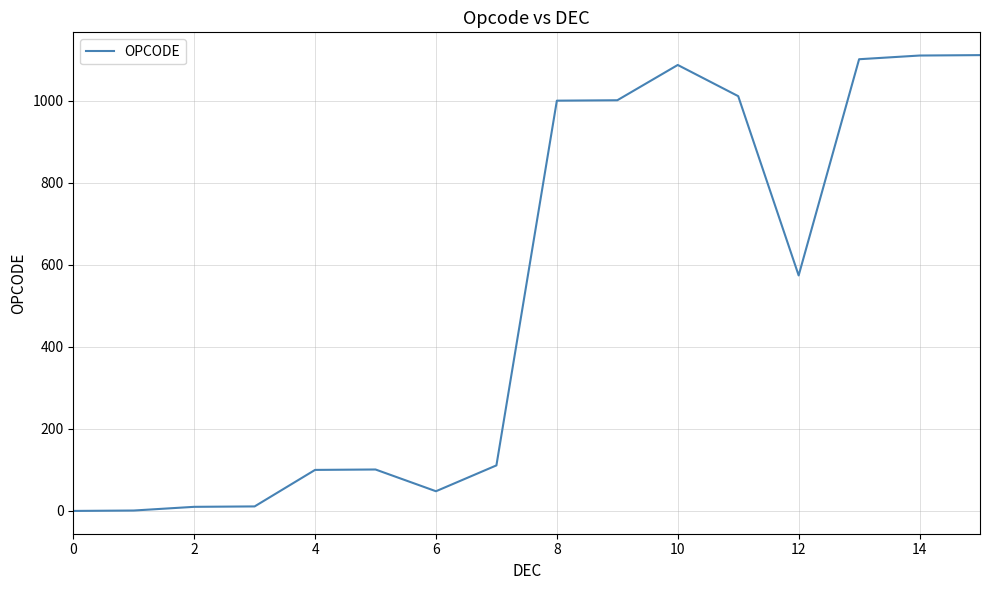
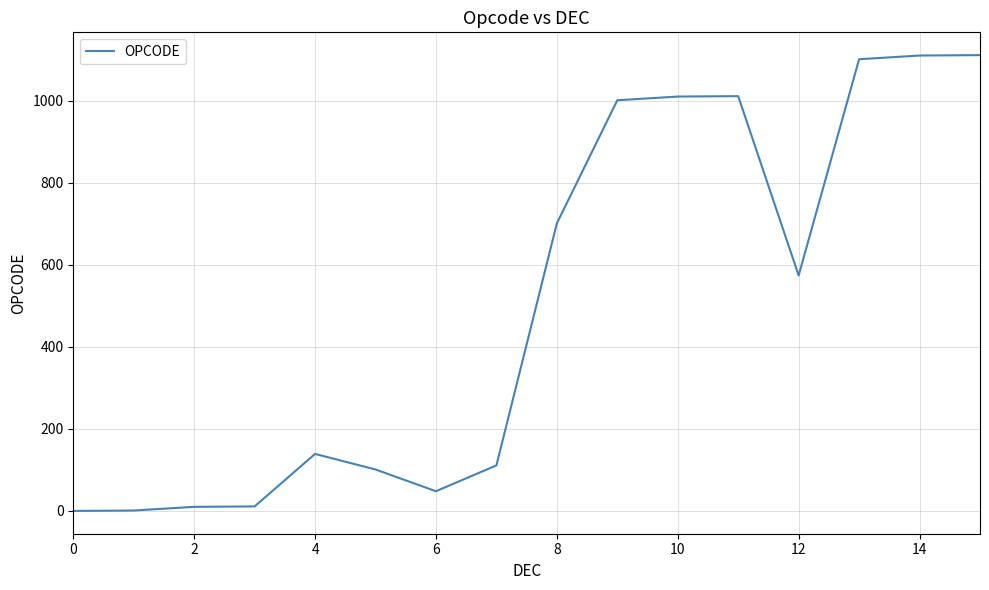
4: 100 -> 140
8: 1000 -> 700
10: 1090 -> 1010
